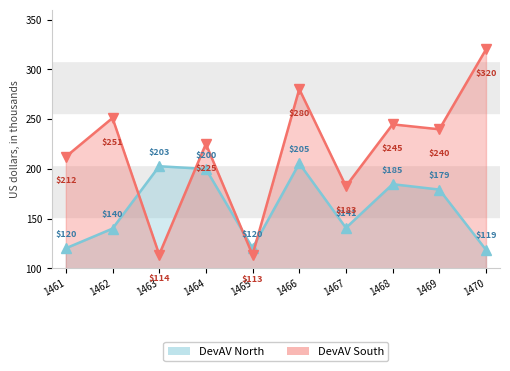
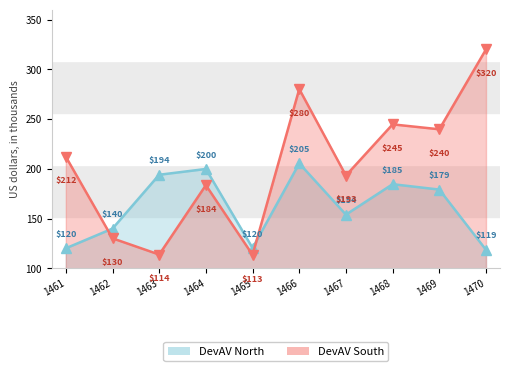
DevAV South, 1462: $251 -> $130
DevAV North, 1463: $203 -> $194
DevAV South, 1464: $225 -> $184
DevAV North, 1467: $141 -> $154
DevAV South, 1467: $183 -> $193
